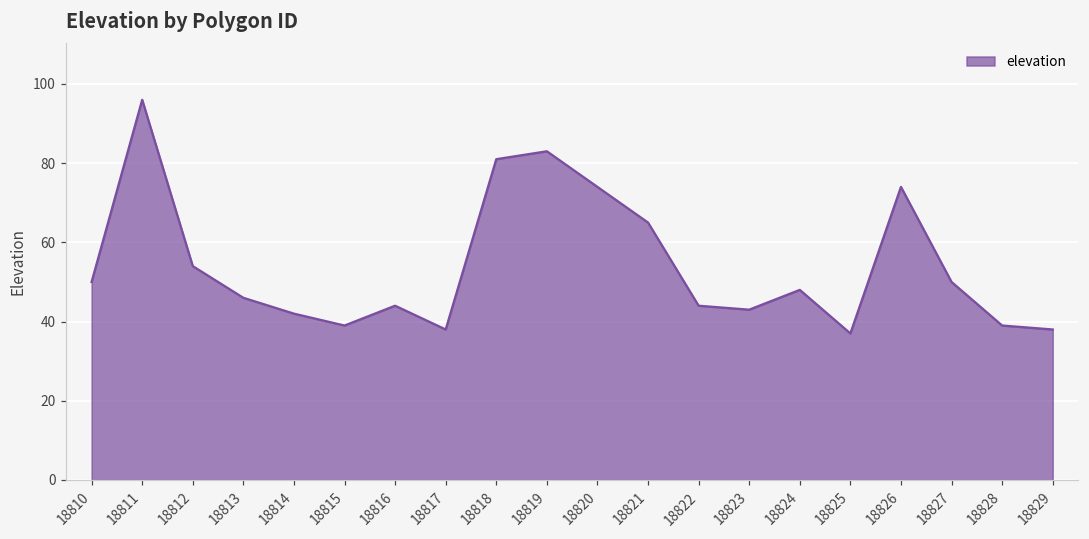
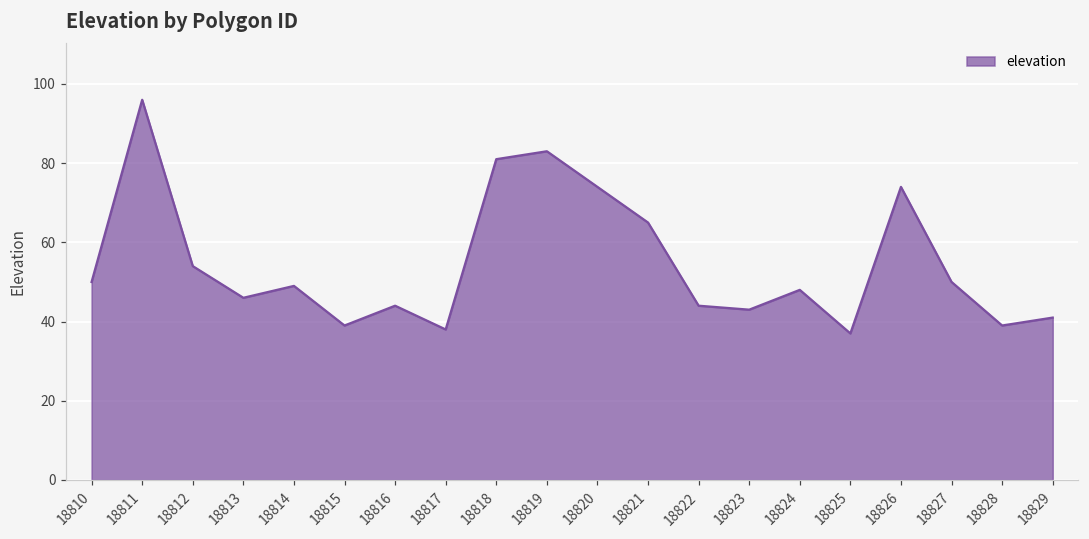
18814: 42 -> 49
18829: 38 -> 41
